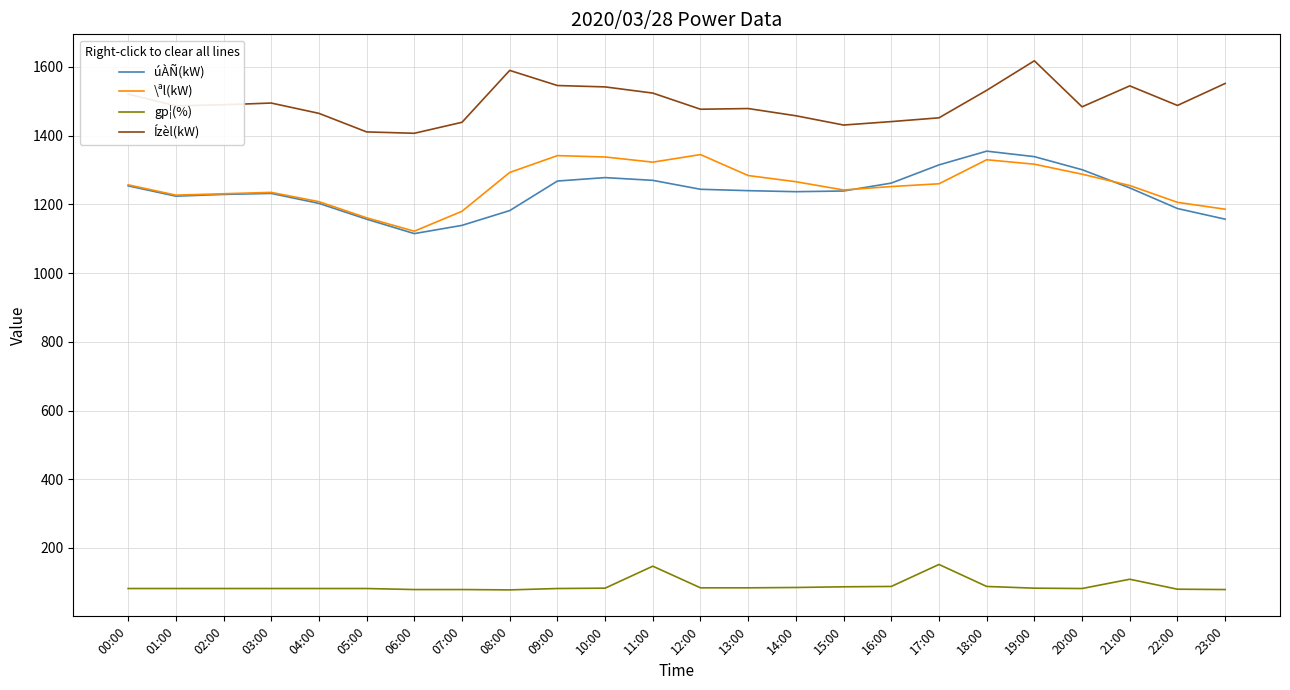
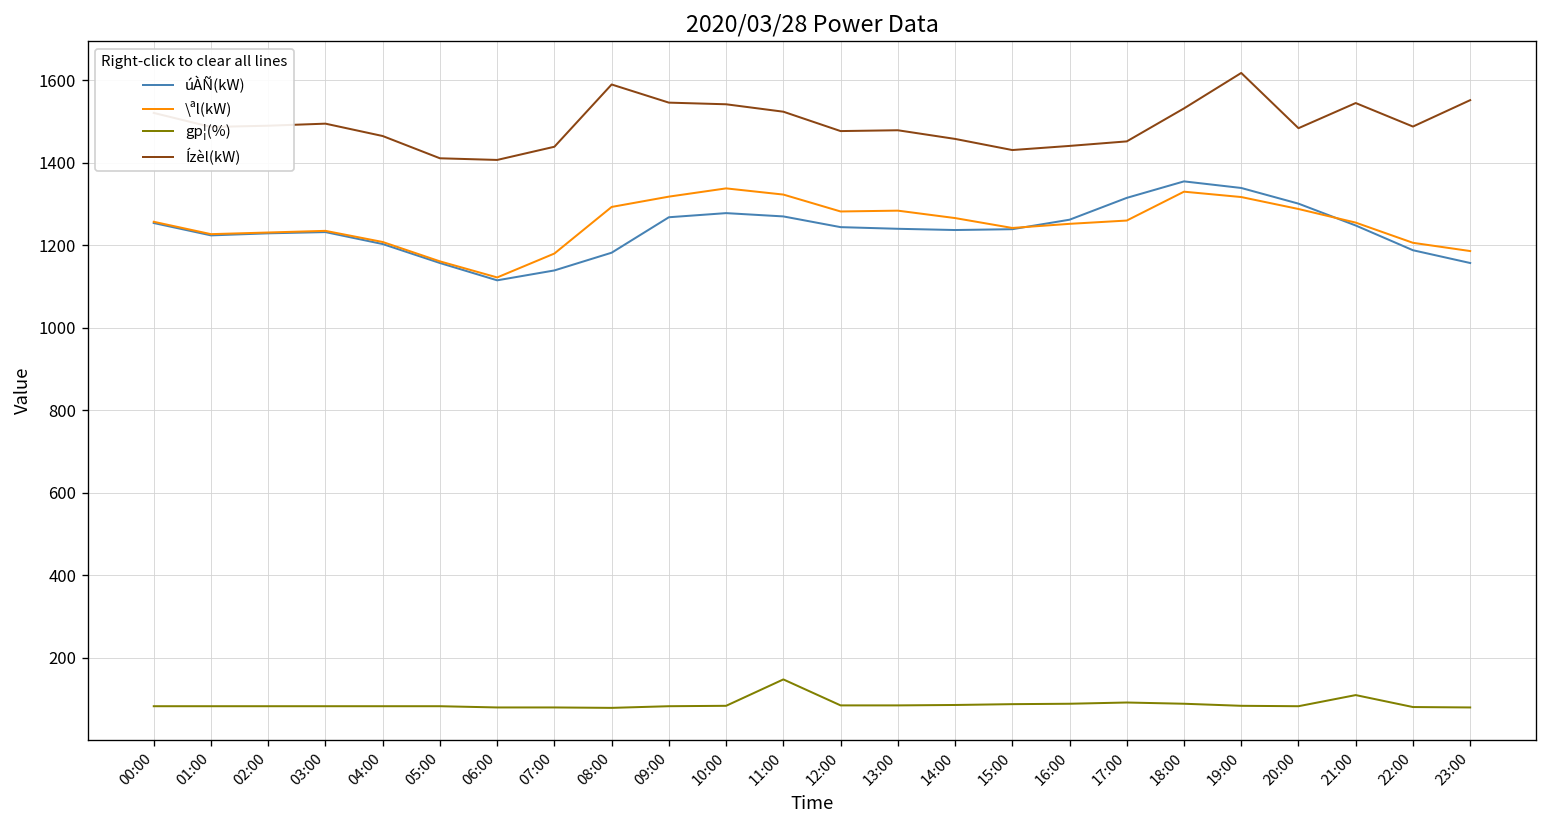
\ªl(kW), 09:00: 1340 -> 1320
\ªl(kW), 12:00: 1350 -> 1280
gp¦(%), 17:00: 150 -> 90
